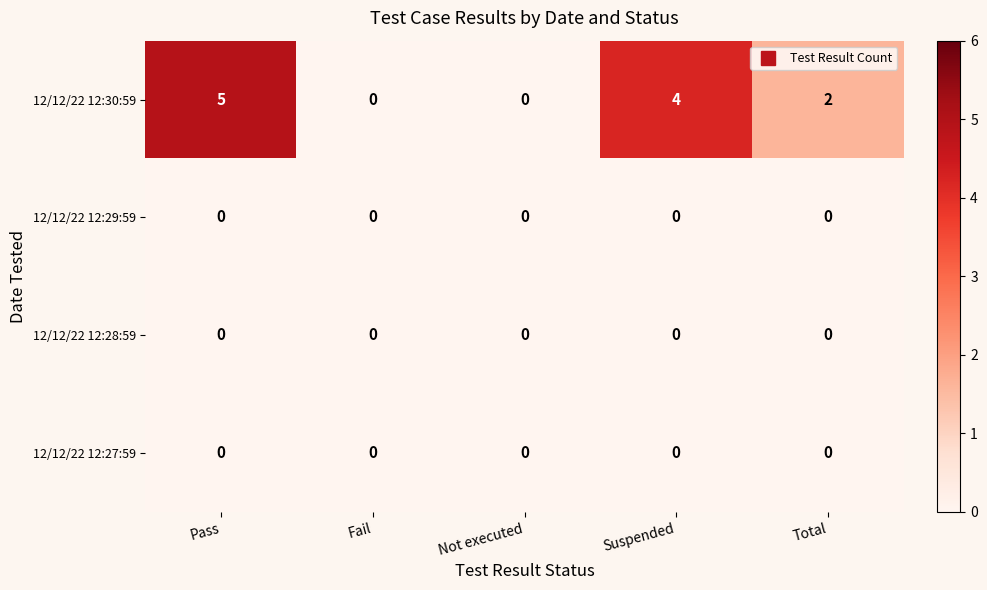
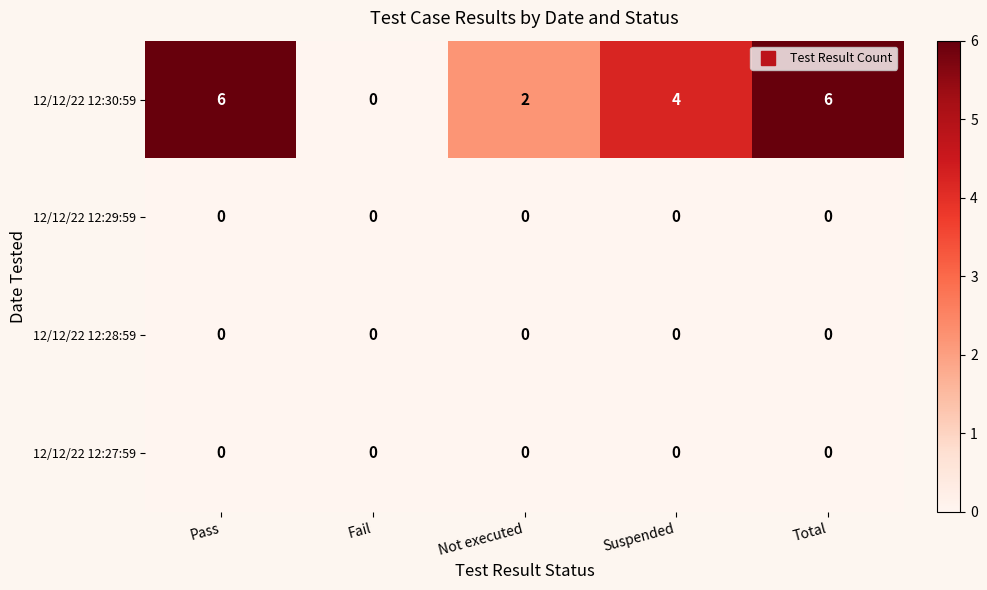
12/12/22 12:30:59, Pass: 5 -> 6
12/12/22 12:30:59, Not executed: 0 -> 2
12/12/22 12:30:59, Total: 2 -> 6
